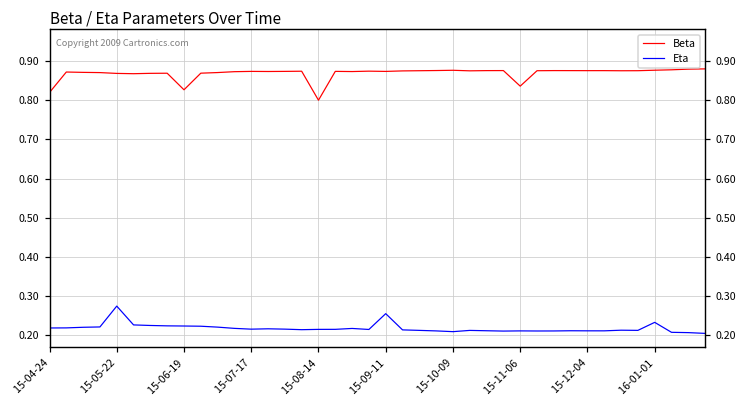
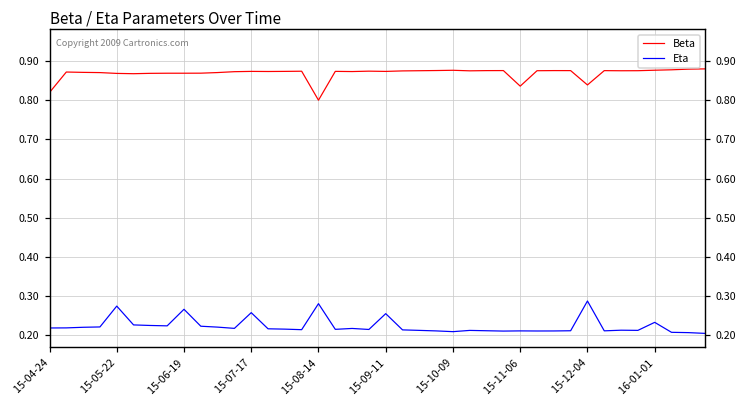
Beta, 15-06-19: 0.83 -> 0.87
Eta, 15-06-19: 0.22 -> 0.27
Eta, 15-07-17: 0.22 -> 0.26
Eta, 15-08-14: 0.21 -> 0.28
Beta, 15-12-04: 0.88 -> 0.84
Eta, 15-12-04: 0.21 -> 0.29
